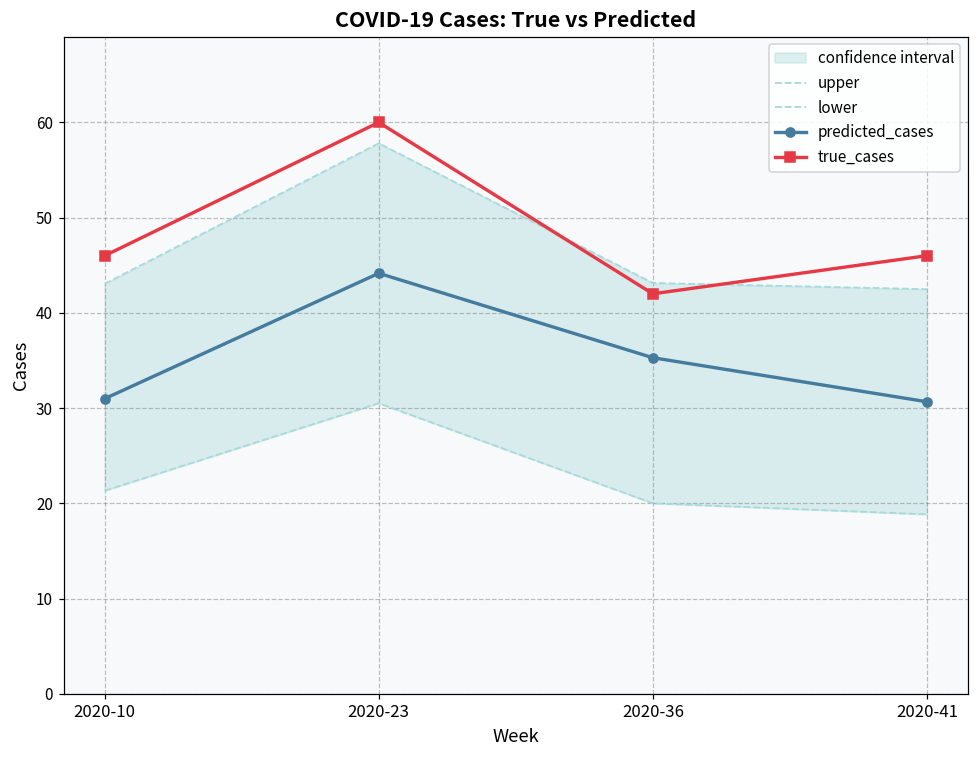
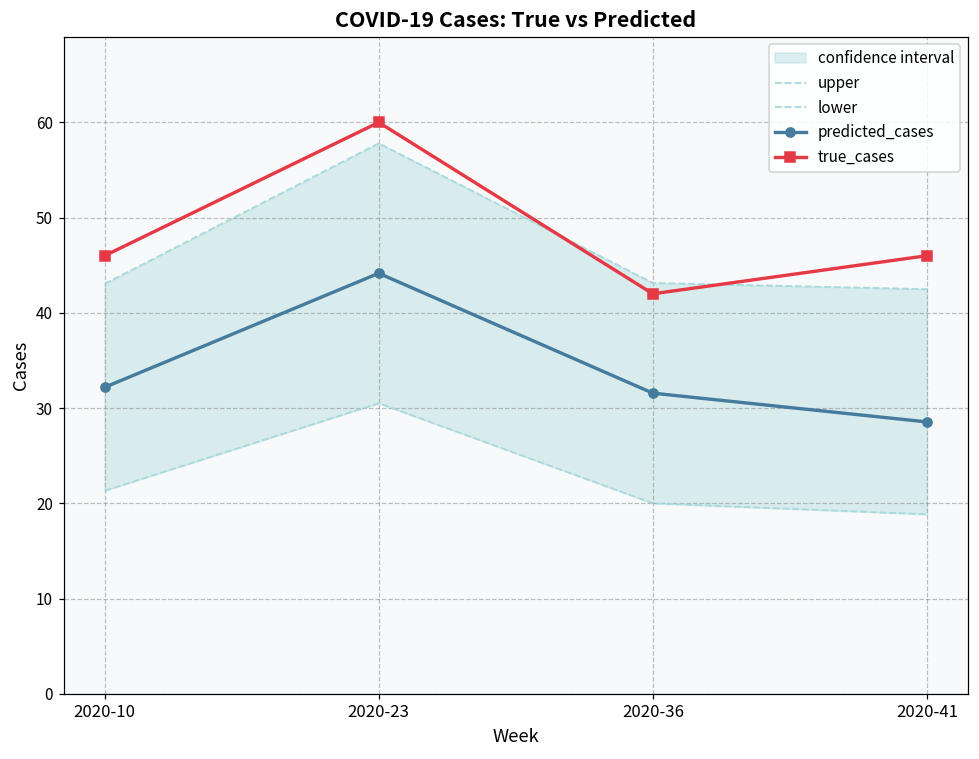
predicted_cases, 2020-10: 31 -> 32
predicted_cases, 2020-36: 35 -> 32
predicted_cases, 2020-41: 31 -> 29
